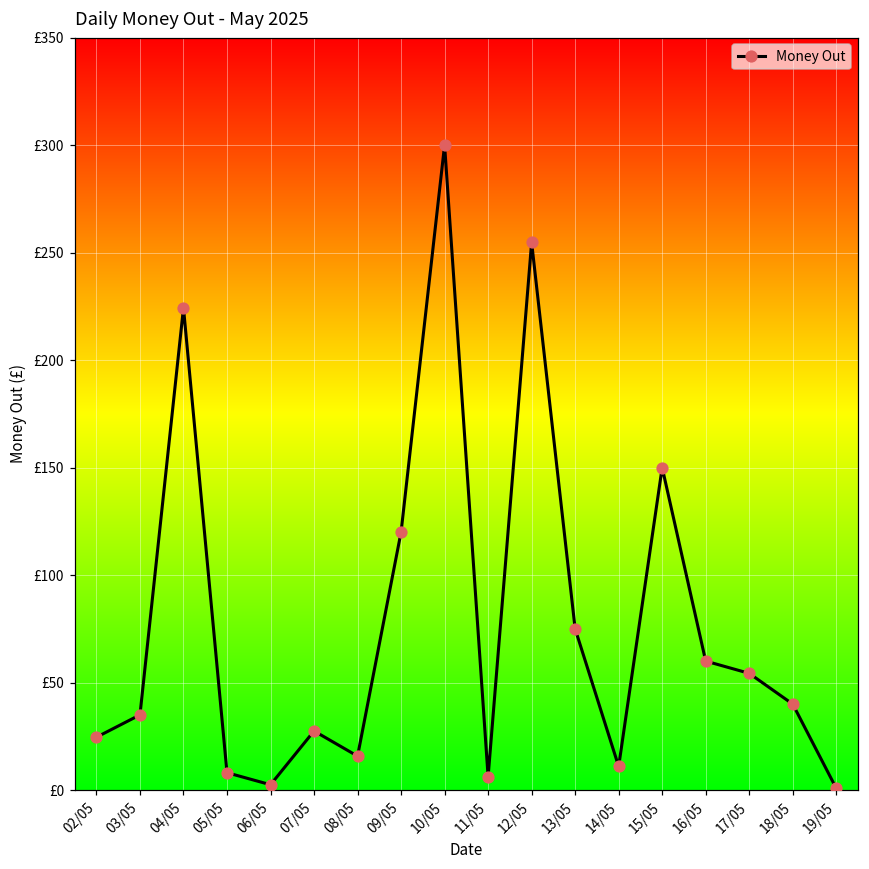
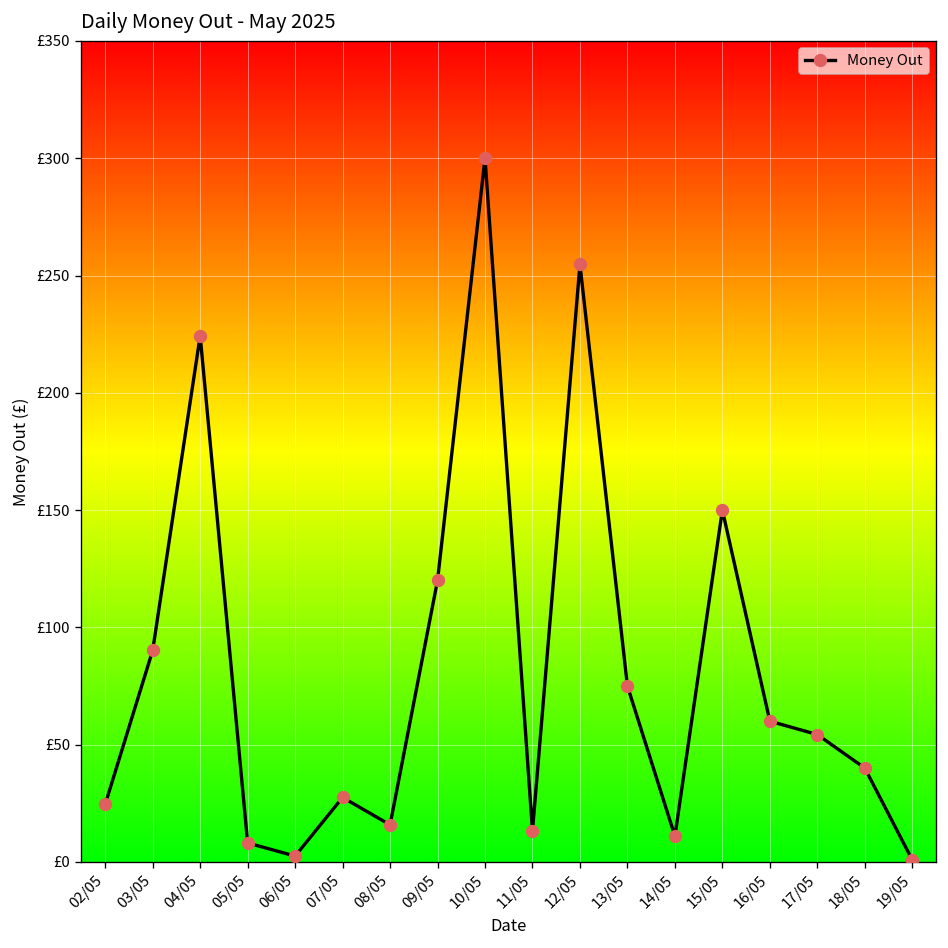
03/05: £35 -> £90
11/05: £6 -> £13
